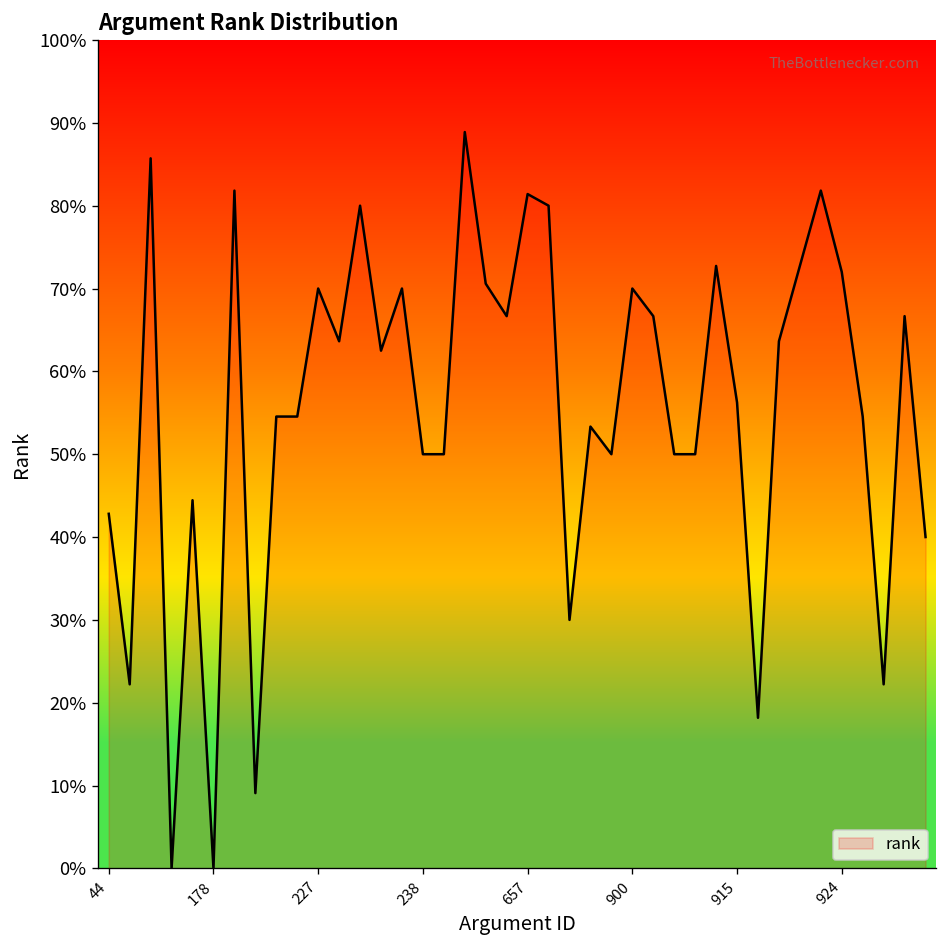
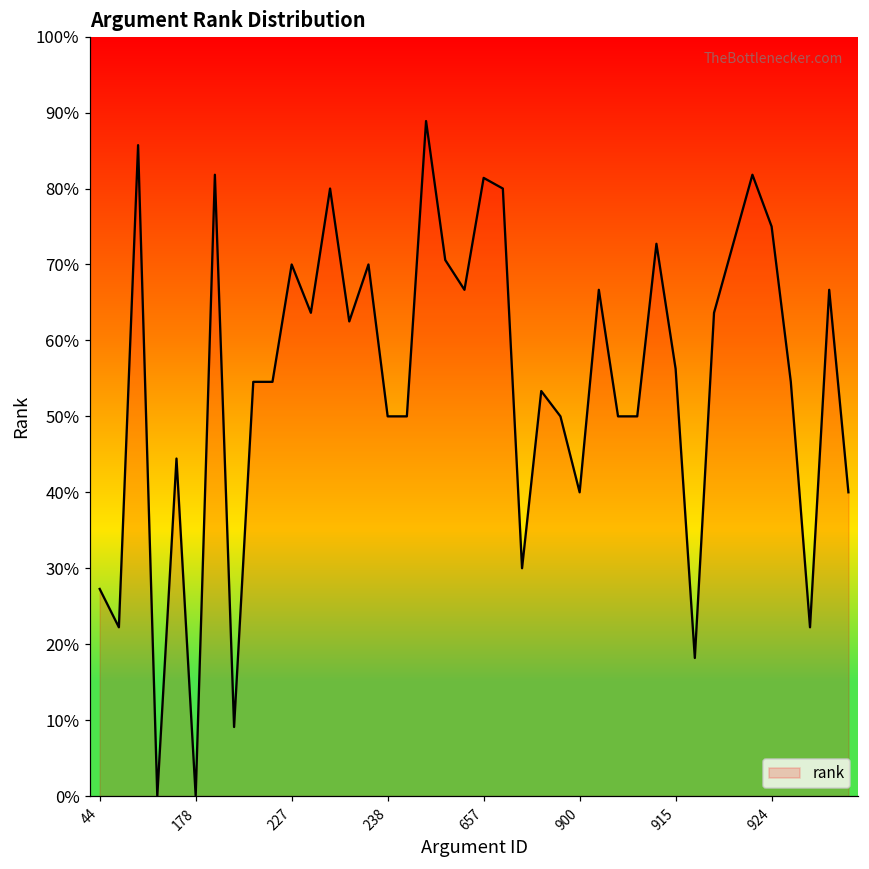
44: 43% -> 27%
900: 70% -> 40%
924: 72% -> 75%
